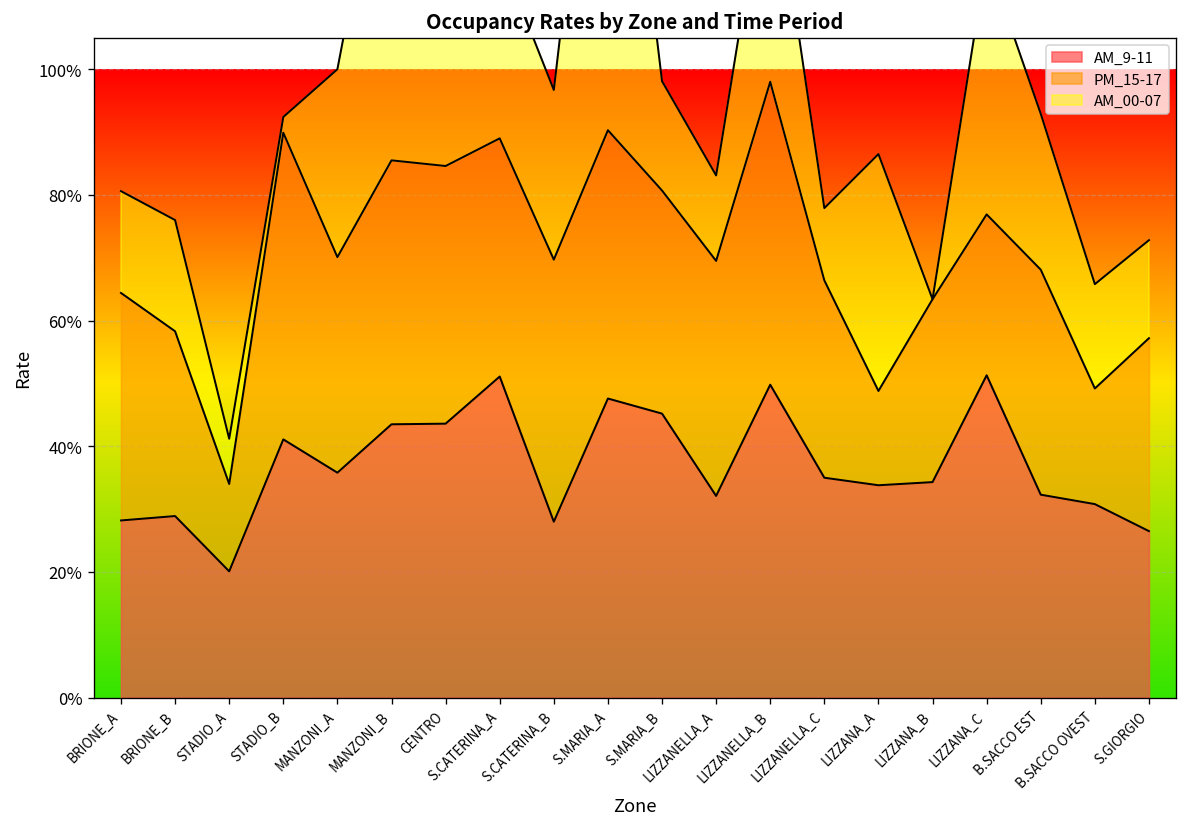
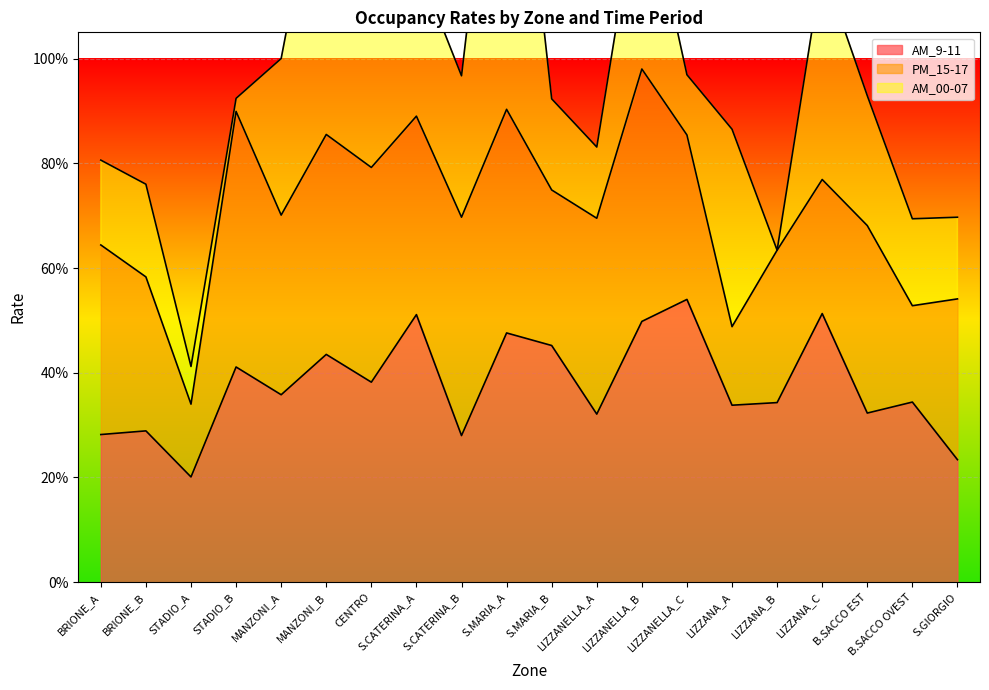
AM_9-11, CENTRO: 44% -> 38%
PM_15-17, S.MARIA_B: 35% -> 30%
AM_9-11, LIZZANELLA_C: 35% -> 54%
AM_9-11, B.SACCO OVEST: 31% -> 34%
AM_9-11, S.GIORGIO: 27% -> 23%
